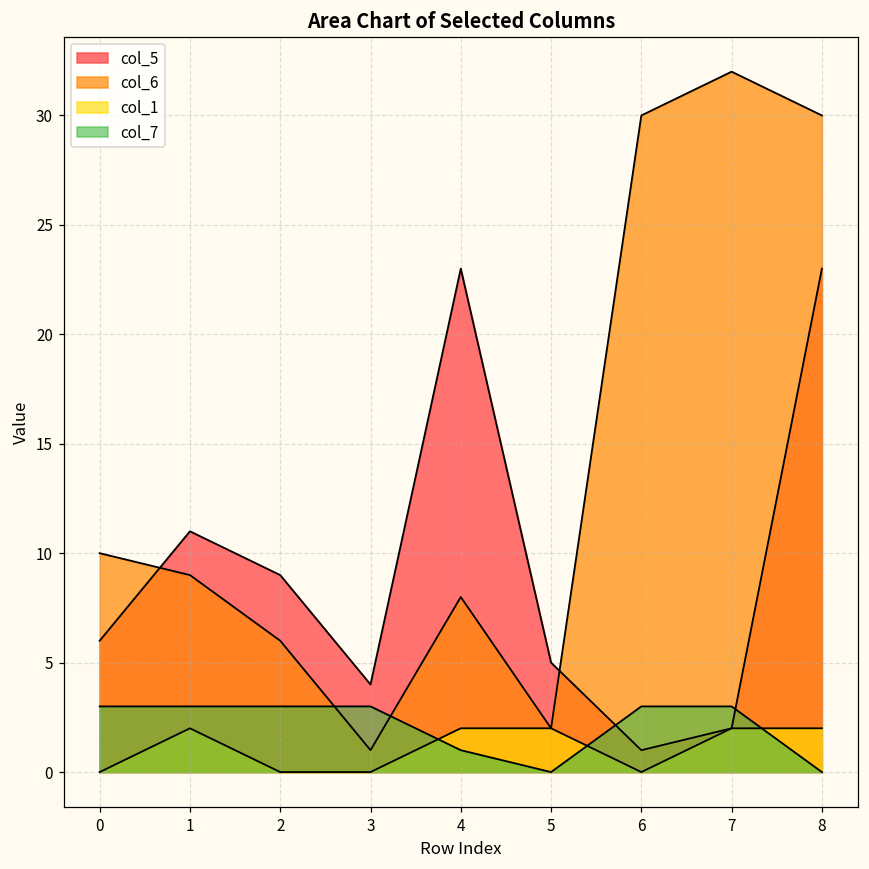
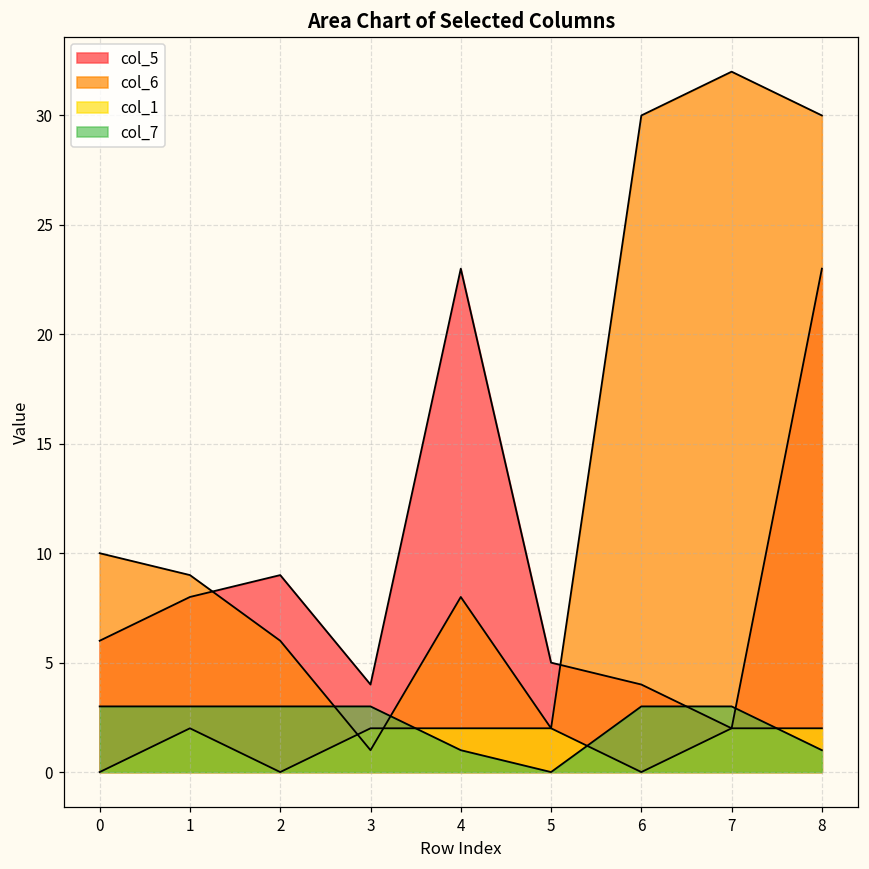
col_5, 1: 11 -> 8
col_1, 3: 0 -> 2
col_5, 6: 1 -> 4
col_7, 8: 0 -> 1
